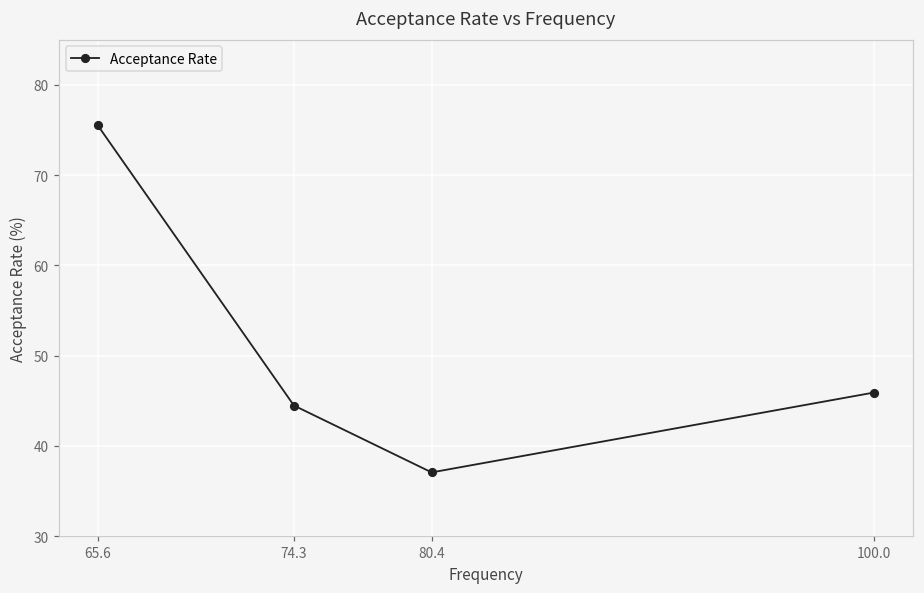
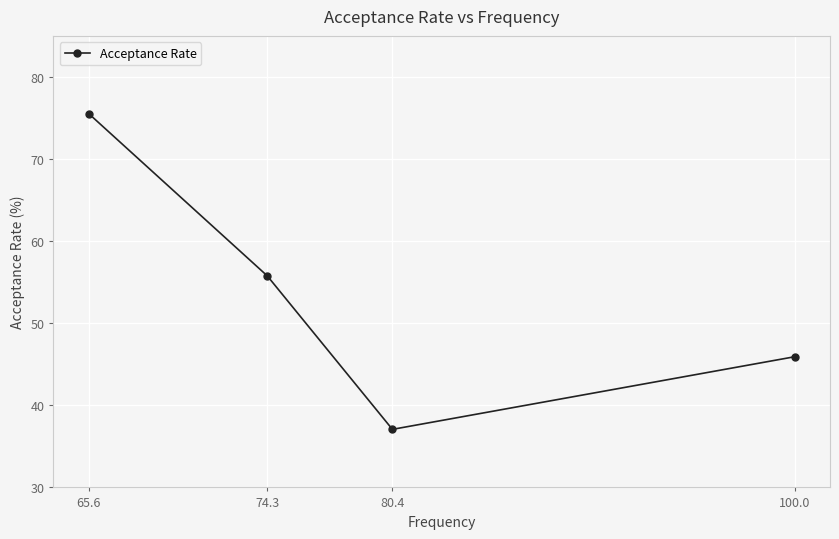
74.3: 44 -> 56
